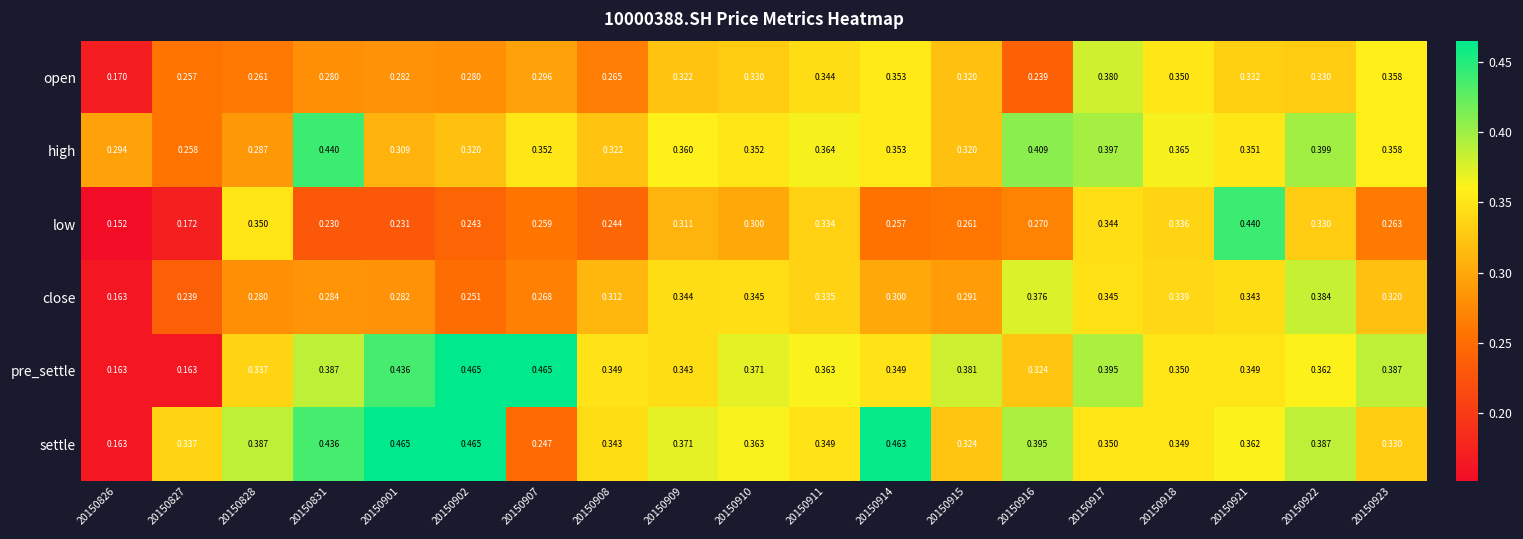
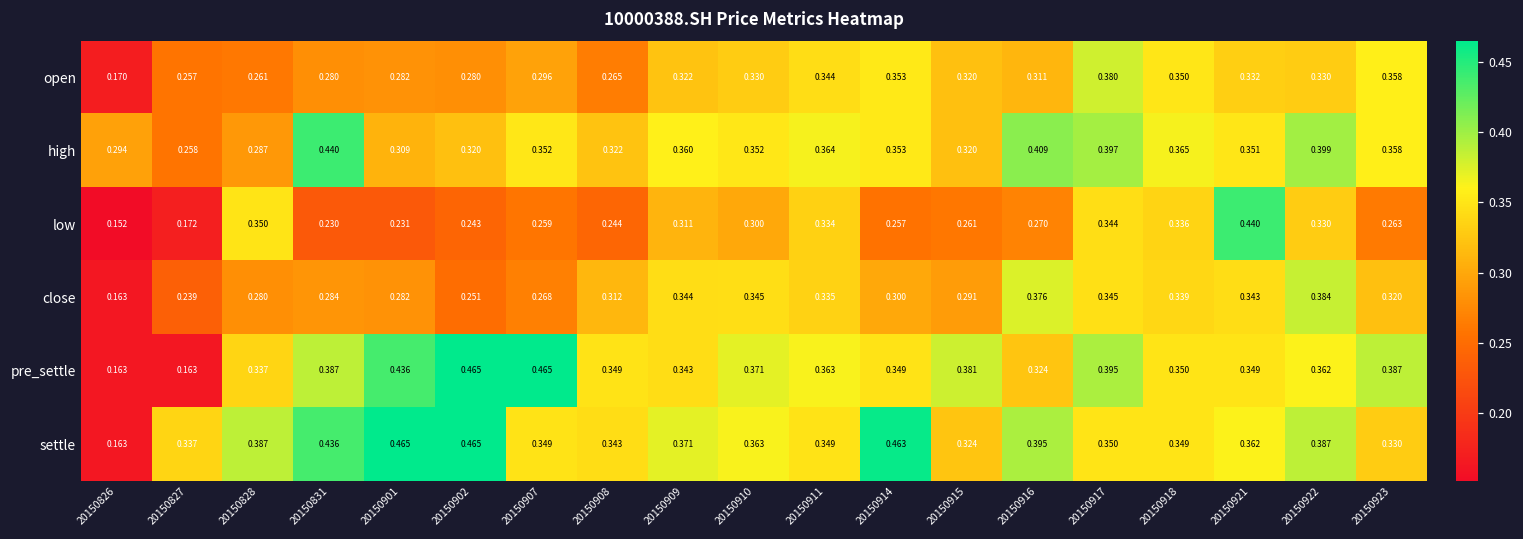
open, 20150916: 0.239 -> 0.311
settle, 20150907: 0.247 -> 0.349
